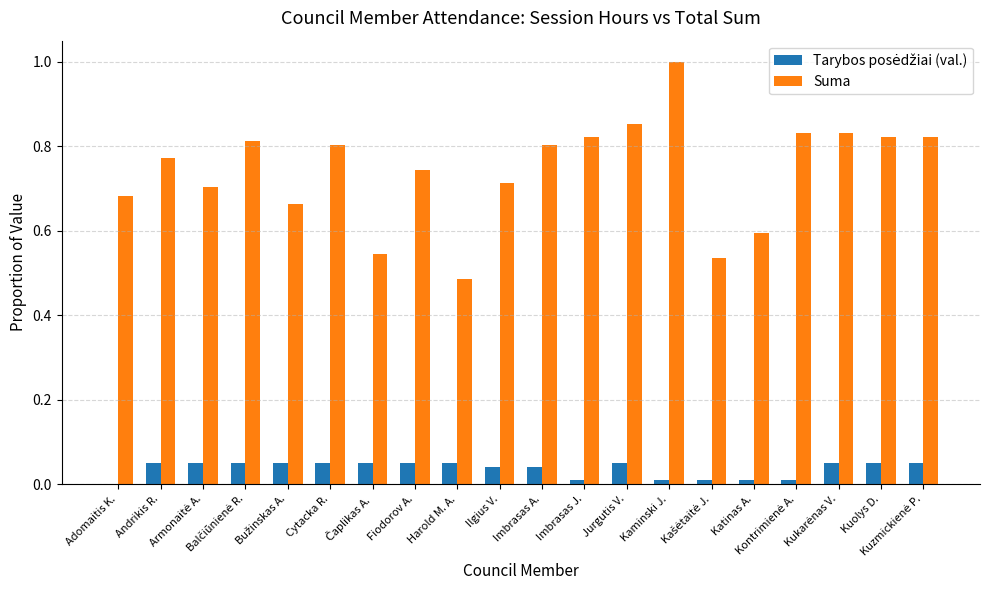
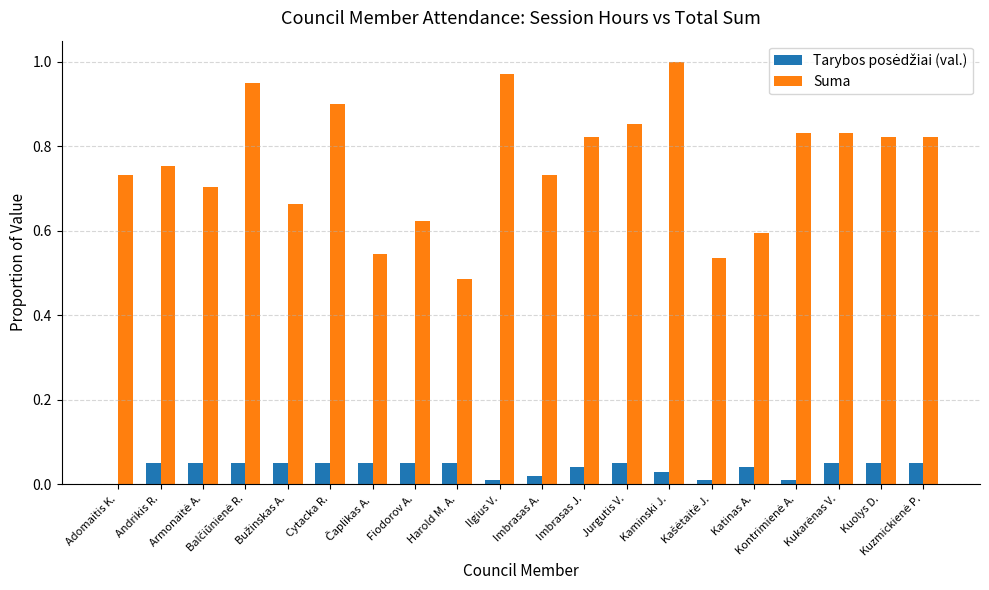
Suma, Adomaitis K.: 0.68 -> 0.73
Suma, Andrikis R.: 0.77 -> 0.75
Suma, Balčiūnienė R.: 0.81 -> 0.95
Suma, Cytacka R.: 0.80 -> 0.90
Suma, Fiodorov A.: 0.74 -> 0.62
Tarybos posėdžiai (val.), Ilgius V.: 0.04 -> 0.01
Suma, Ilgius V.: 0.71 -> 0.97
Tarybos posėdžiai (val.), Imbrasas A.: 0.04 -> 0.02
Suma, Imbrasas A.: 0.80 -> 0.73
Tarybos posėdžiai (val.), Imbrasas J.: 0.01 -> 0.04
Tarybos posėdžiai (val.), Kaminski J.: 0.01 -> 0.03
Tarybos posėdžiai (val.), Katinas A.: 0.01 -> 0.04
